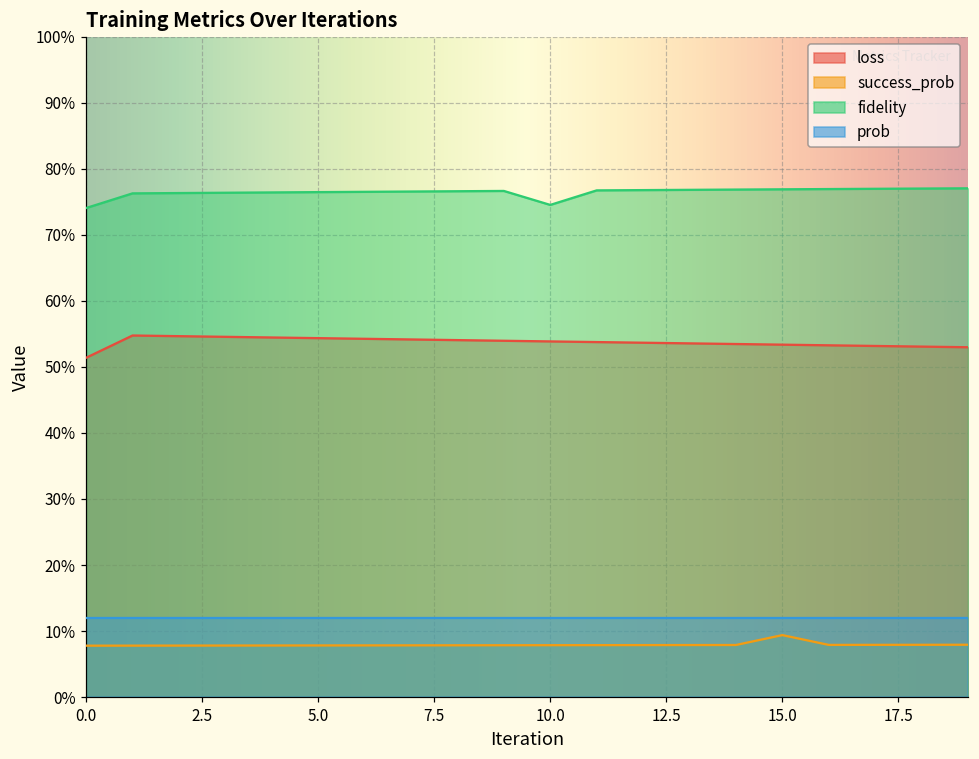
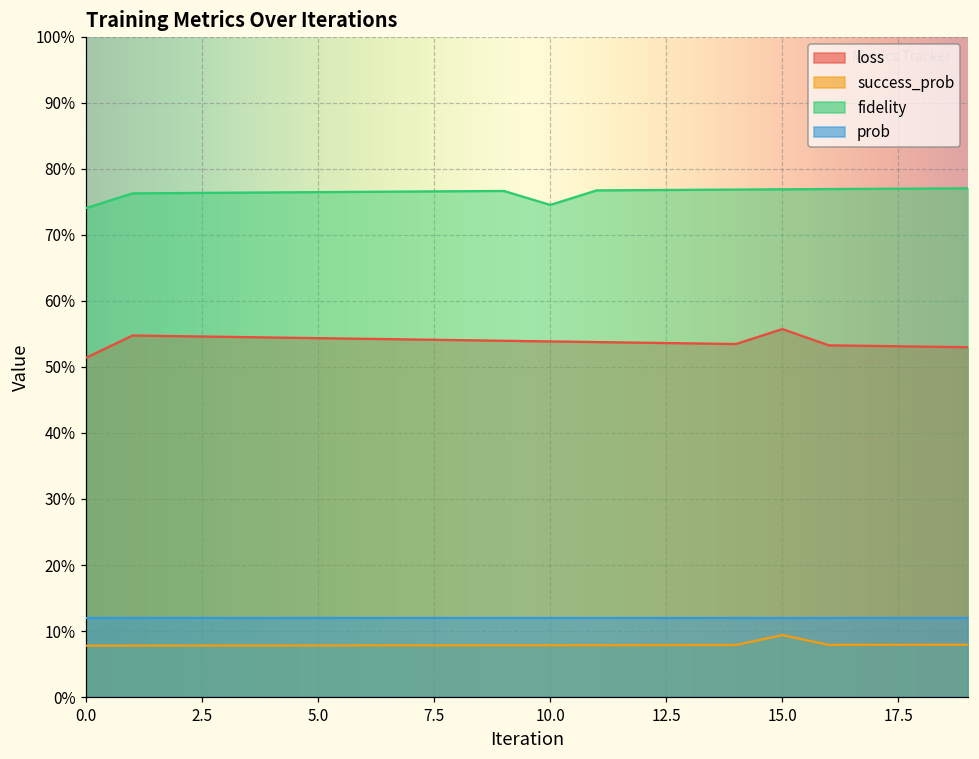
loss, 15.0: 53% -> 56%
